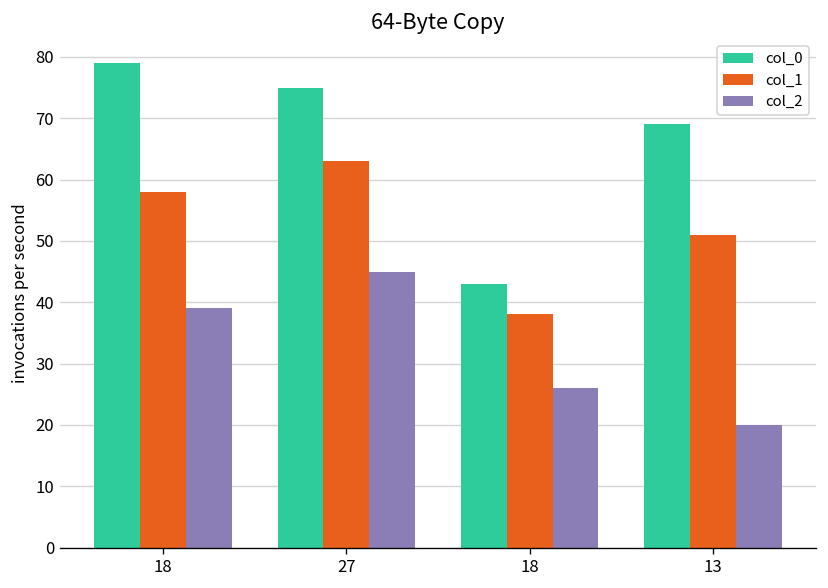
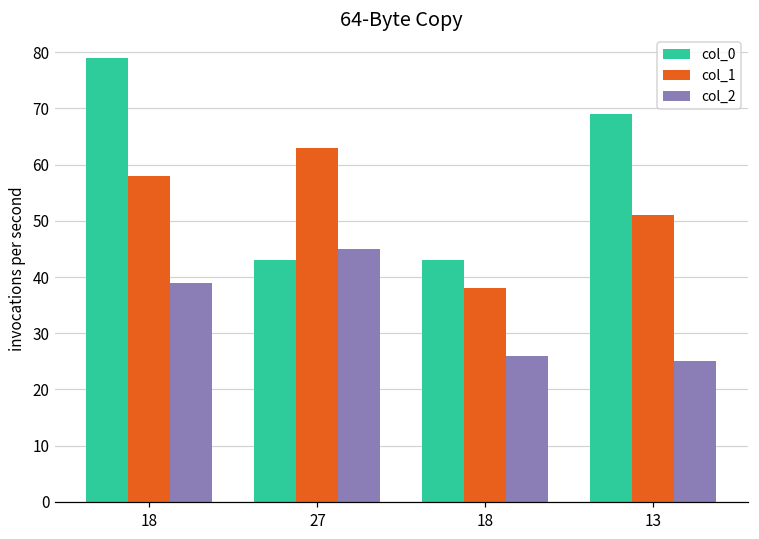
col_0, 27: 75 -> 43
col_2, 13: 20 -> 25
